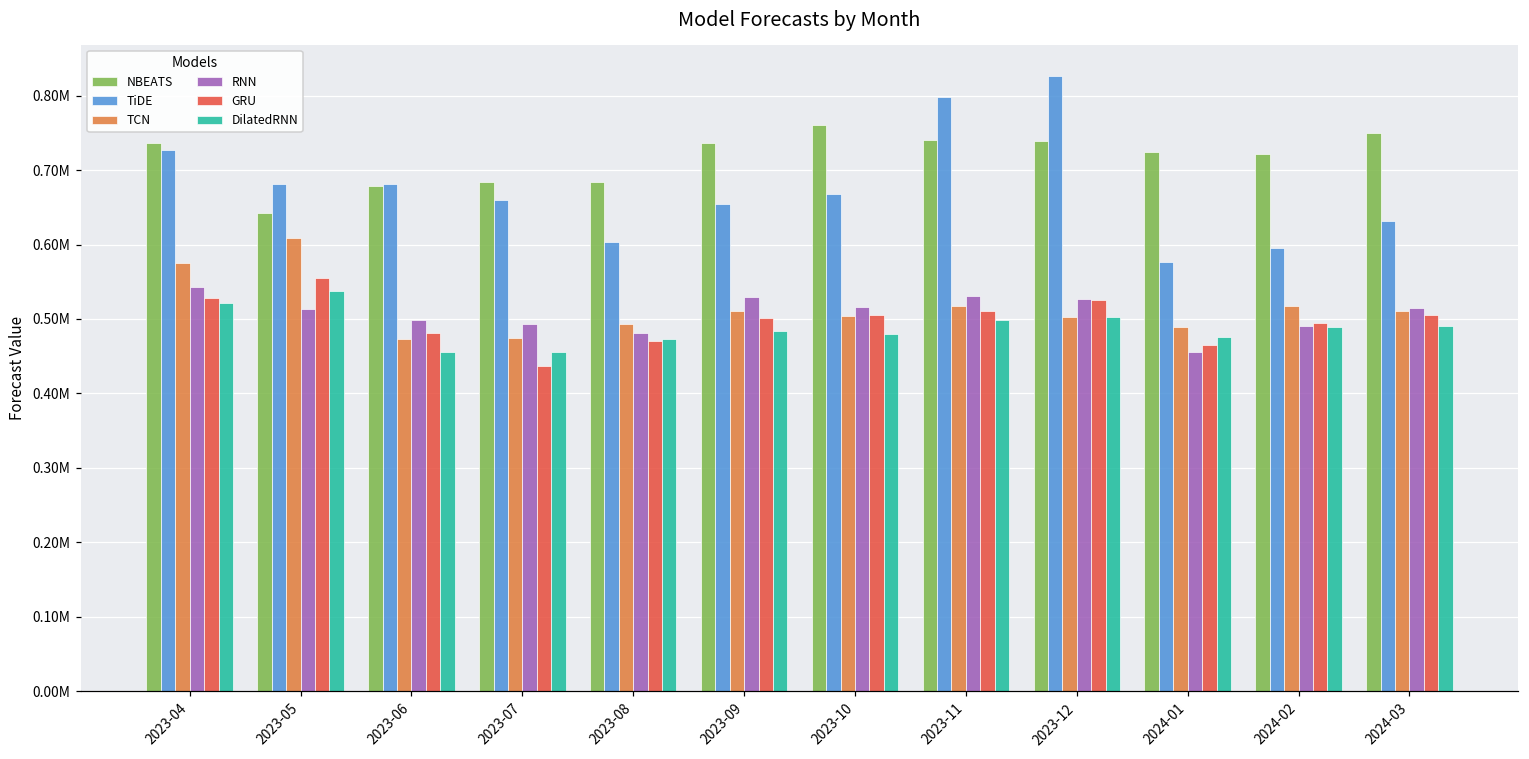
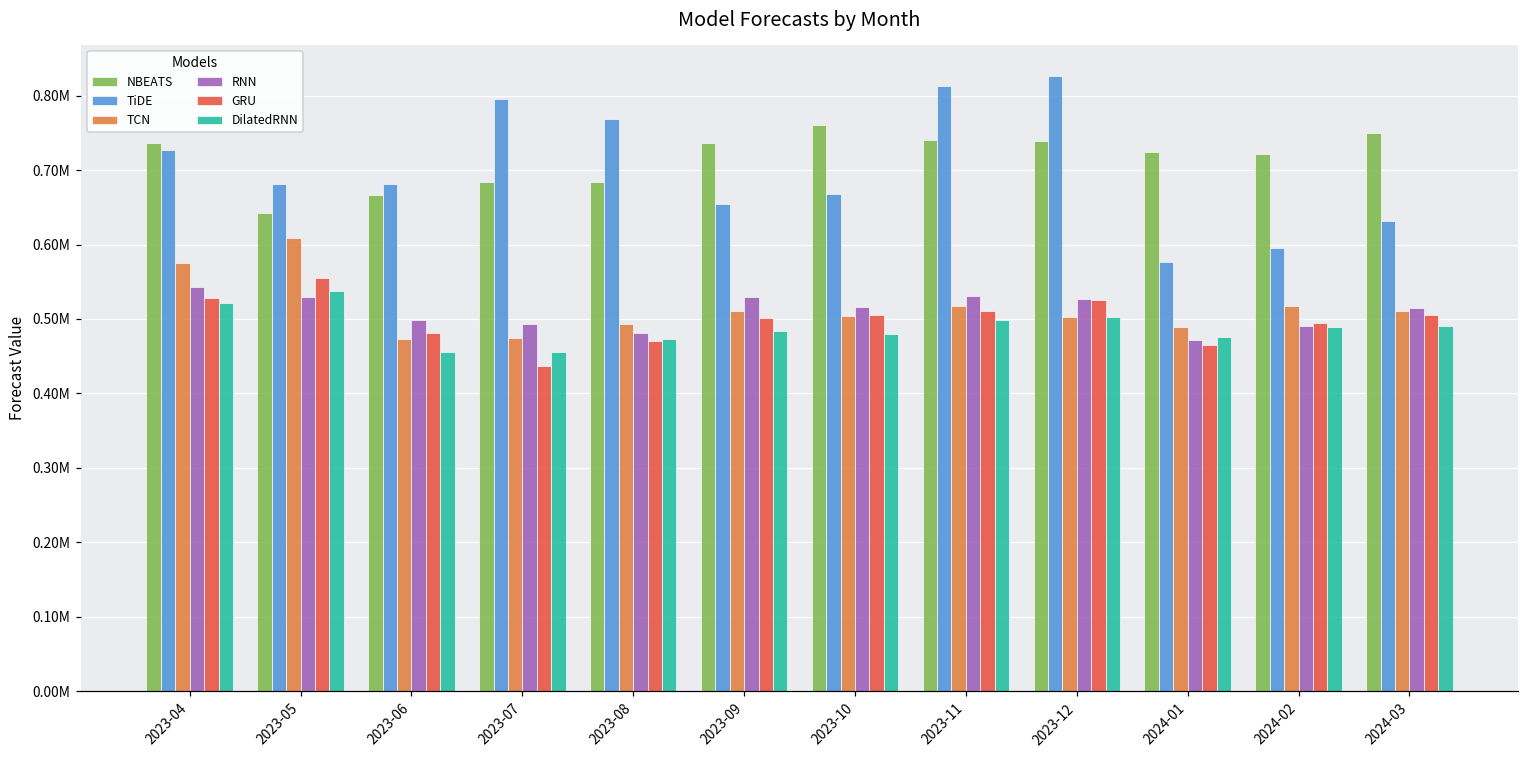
RNN, 2023-05: 510000 -> 530000
NBEATS, 2023-06: 680000 -> 670000
TiDE, 2023-07: 660000 -> 790000
TiDE, 2023-08: 600000 -> 770000
TiDE, 2023-11: 800000 -> 810000
RNN, 2024-01: 460000 -> 470000
